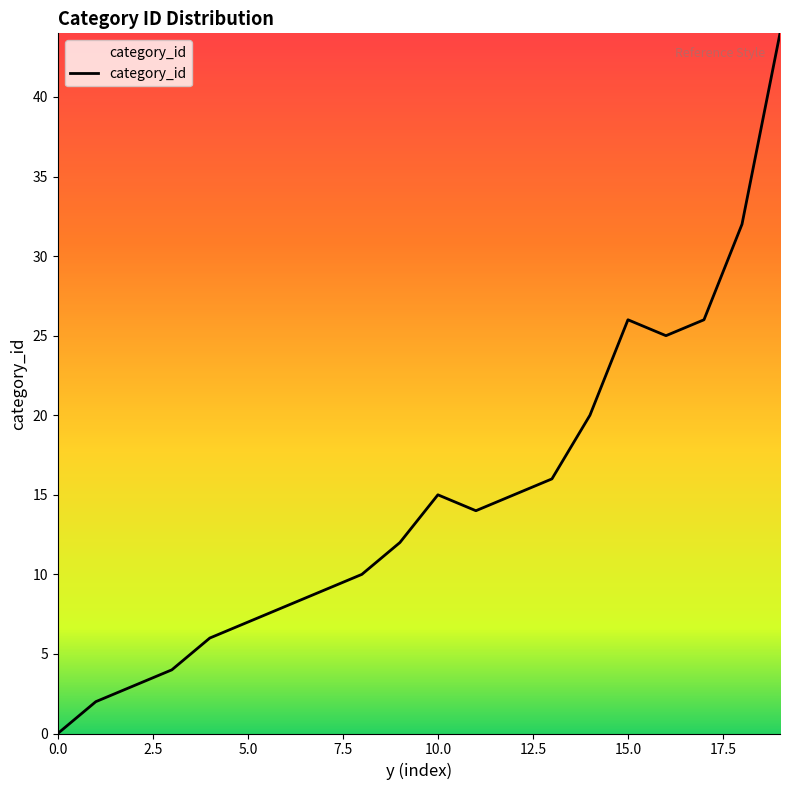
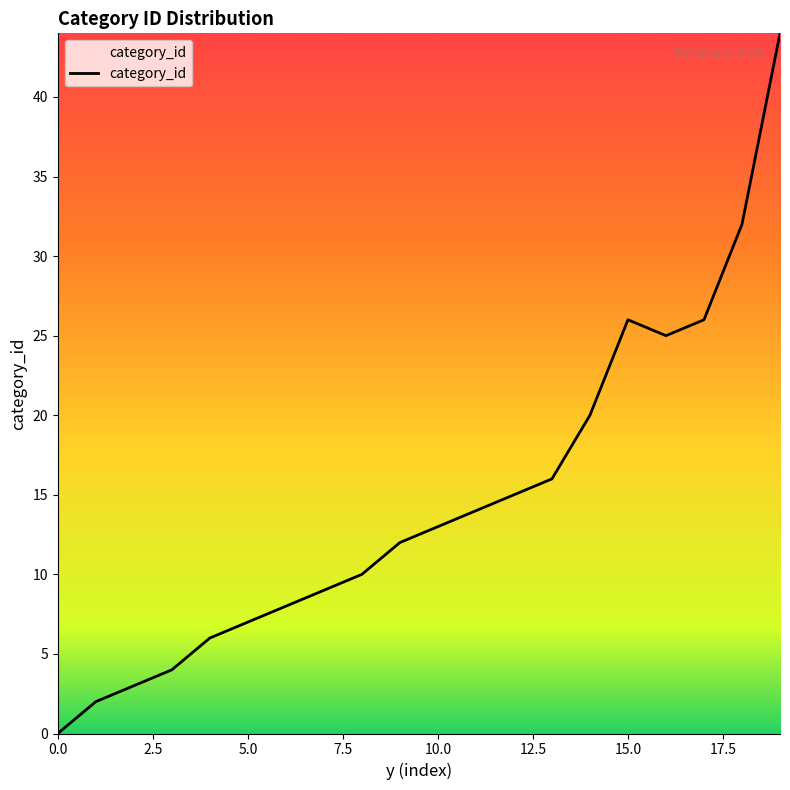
10.0: 15 -> 13
